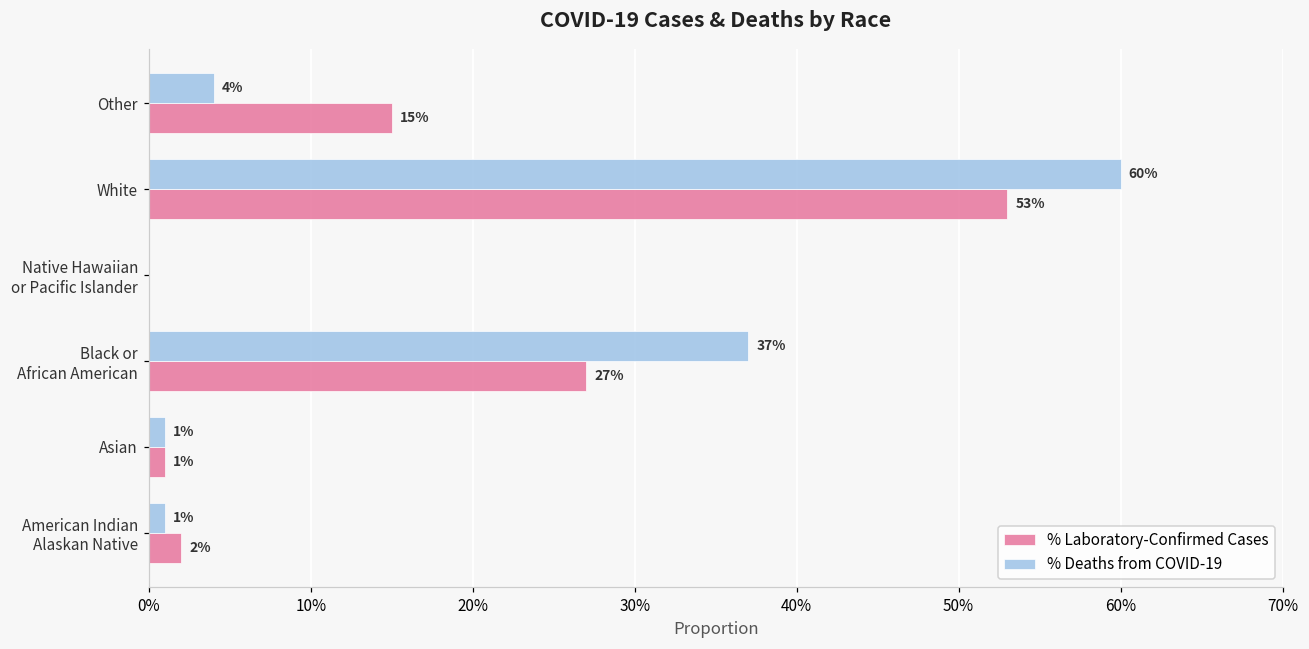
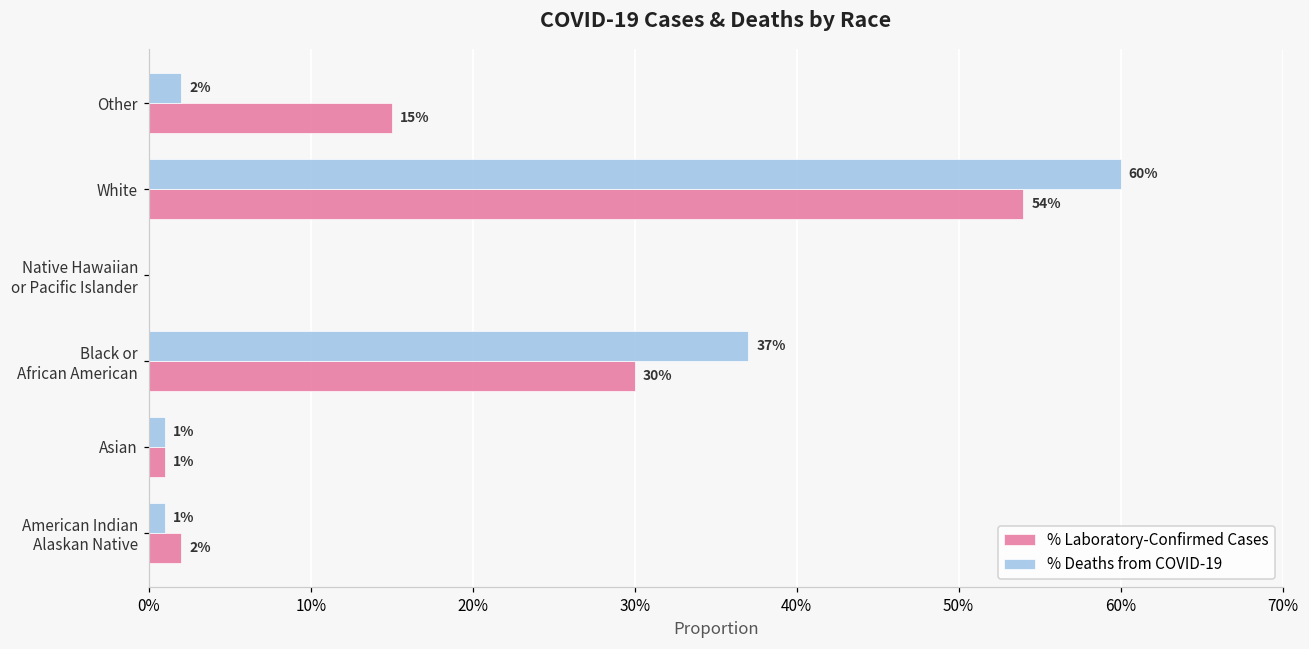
% Deaths from COVID-19, Other: 4% -> 2%
% Laboratory-Confirmed Cases, White: 53% -> 54%
% Laboratory-Confirmed Cases, Black or African American: 27% -> 30%
